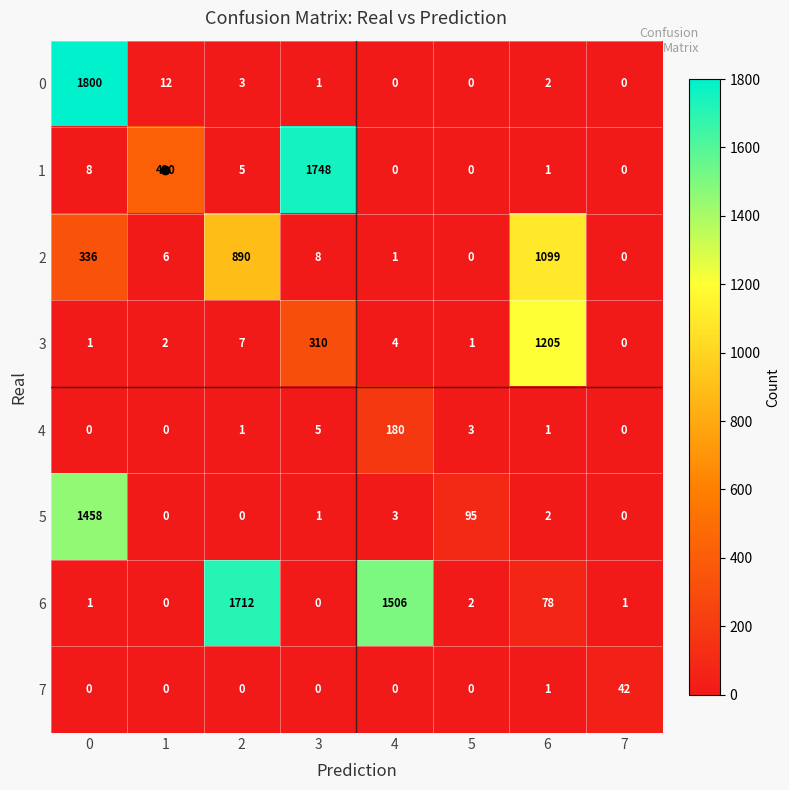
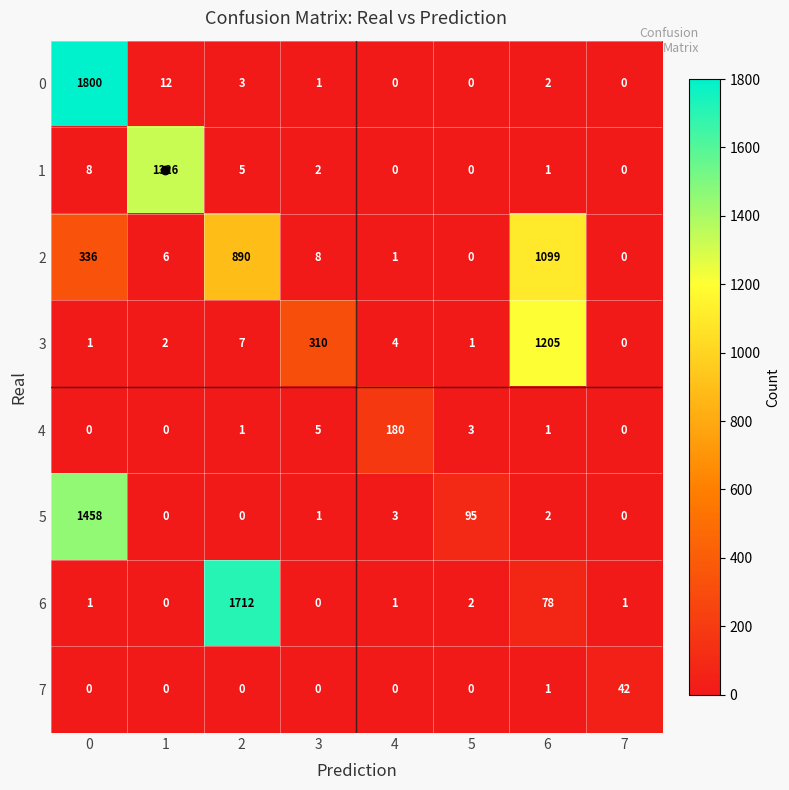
1, 1: 420 -> 1326
1, 3: 1748 -> 2
6, 4: 1506 -> 1
